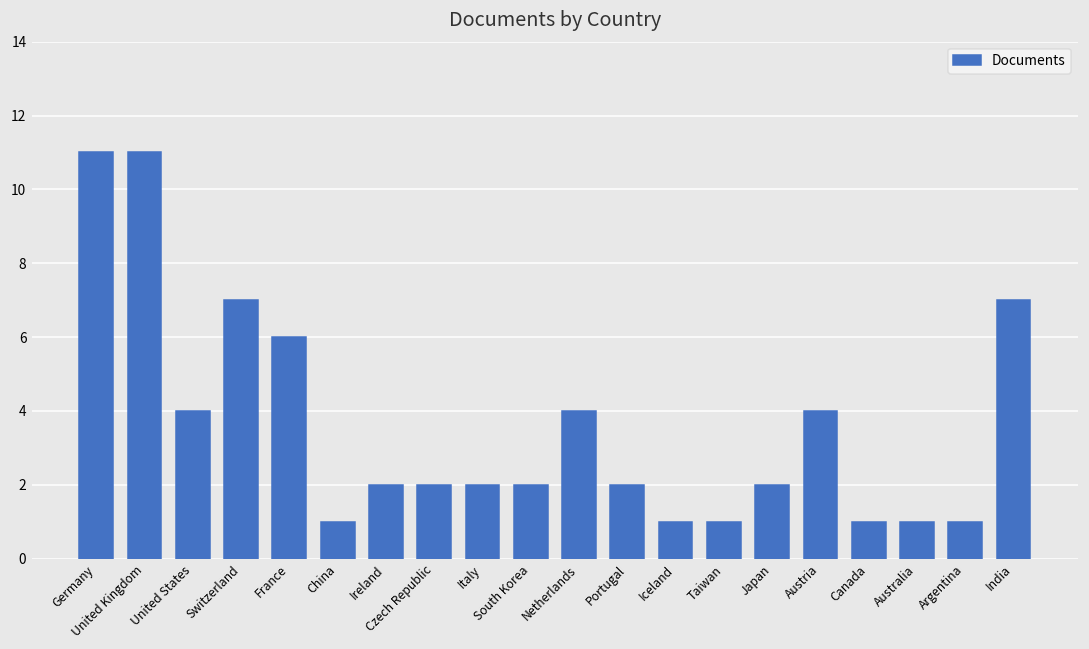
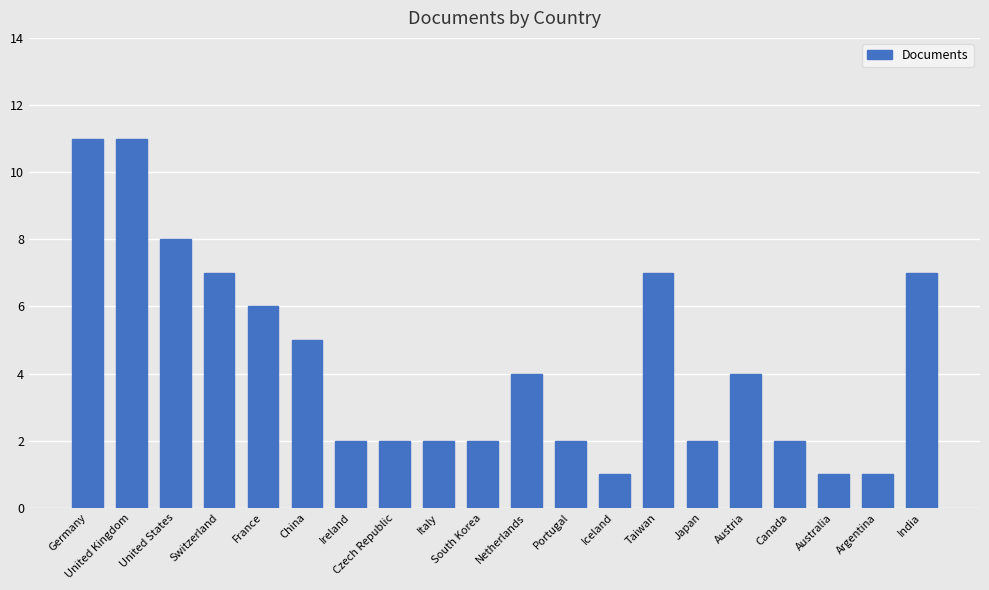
United States: 4 -> 8
China: 1 -> 5
Taiwan: 1 -> 7
Canada: 1 -> 2
